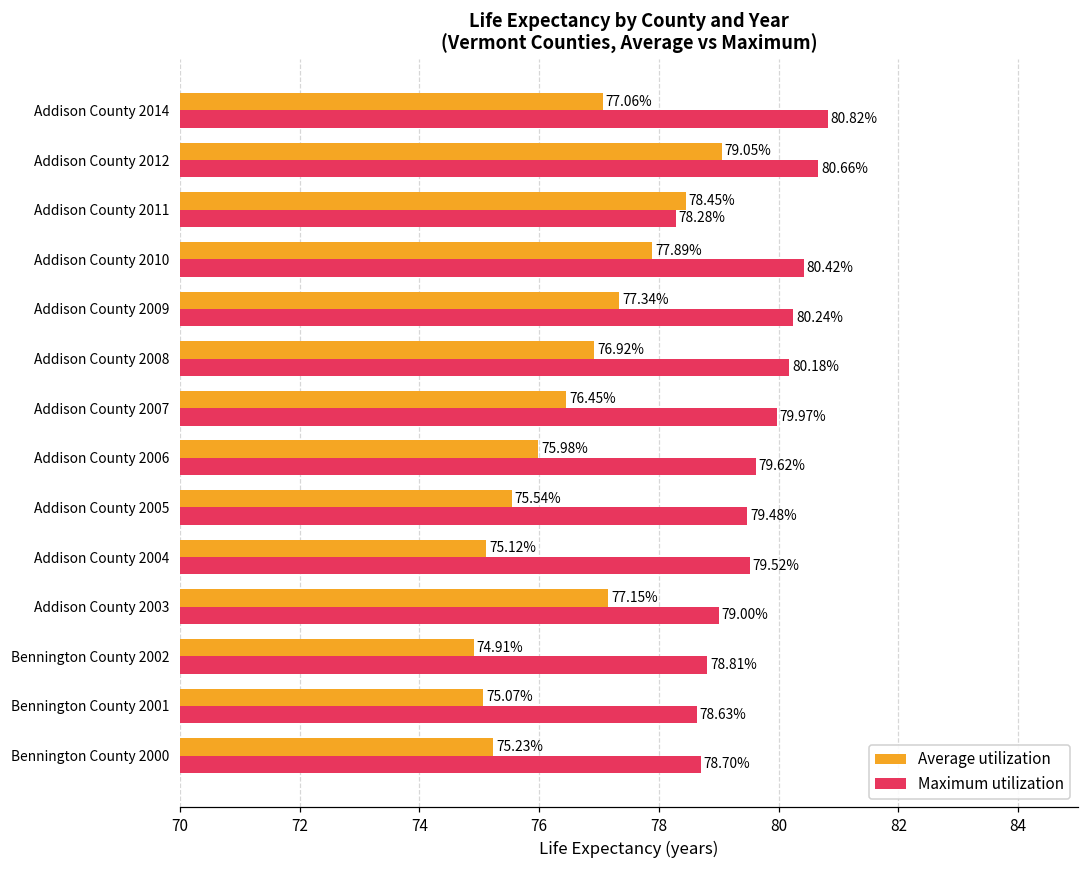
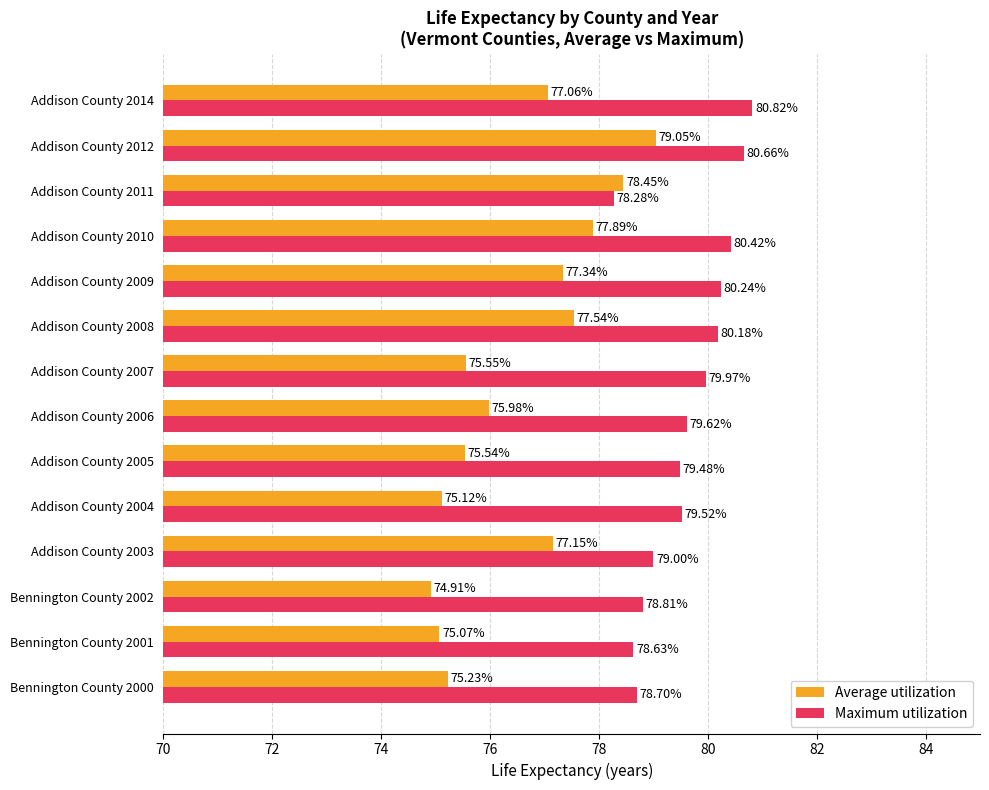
Average utilization, Addison County 2008: 76.92% -> 77.54%
Average utilization, Addison County 2007: 76.45% -> 75.55%
